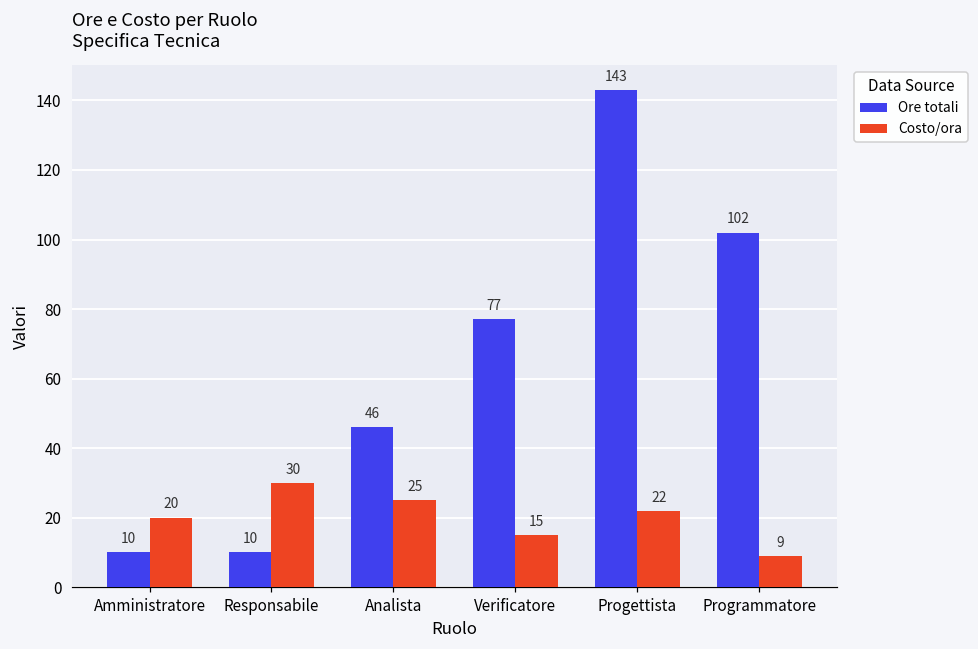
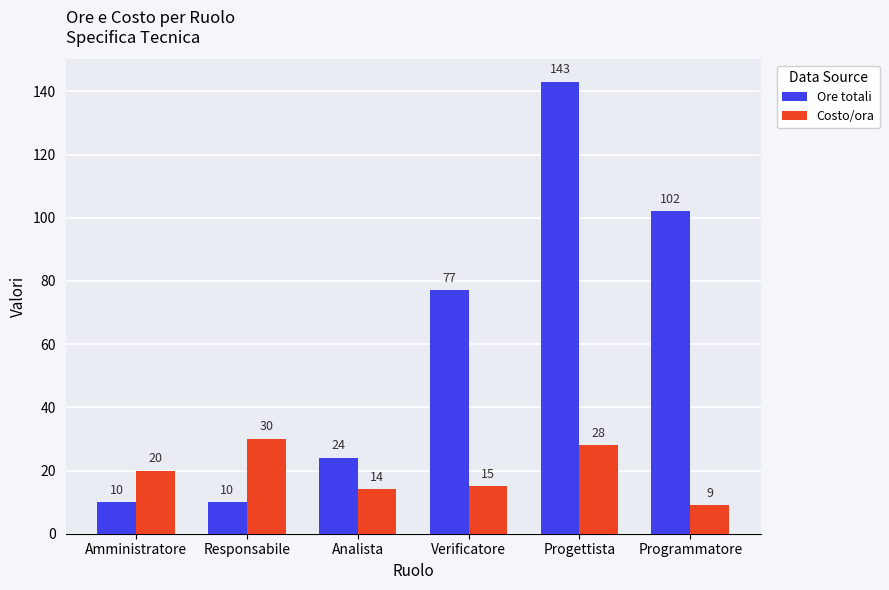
Ore totali, Analista: 46 -> 24
Costo/ora, Analista: 25 -> 14
Costo/ora, Progettista: 22 -> 28
